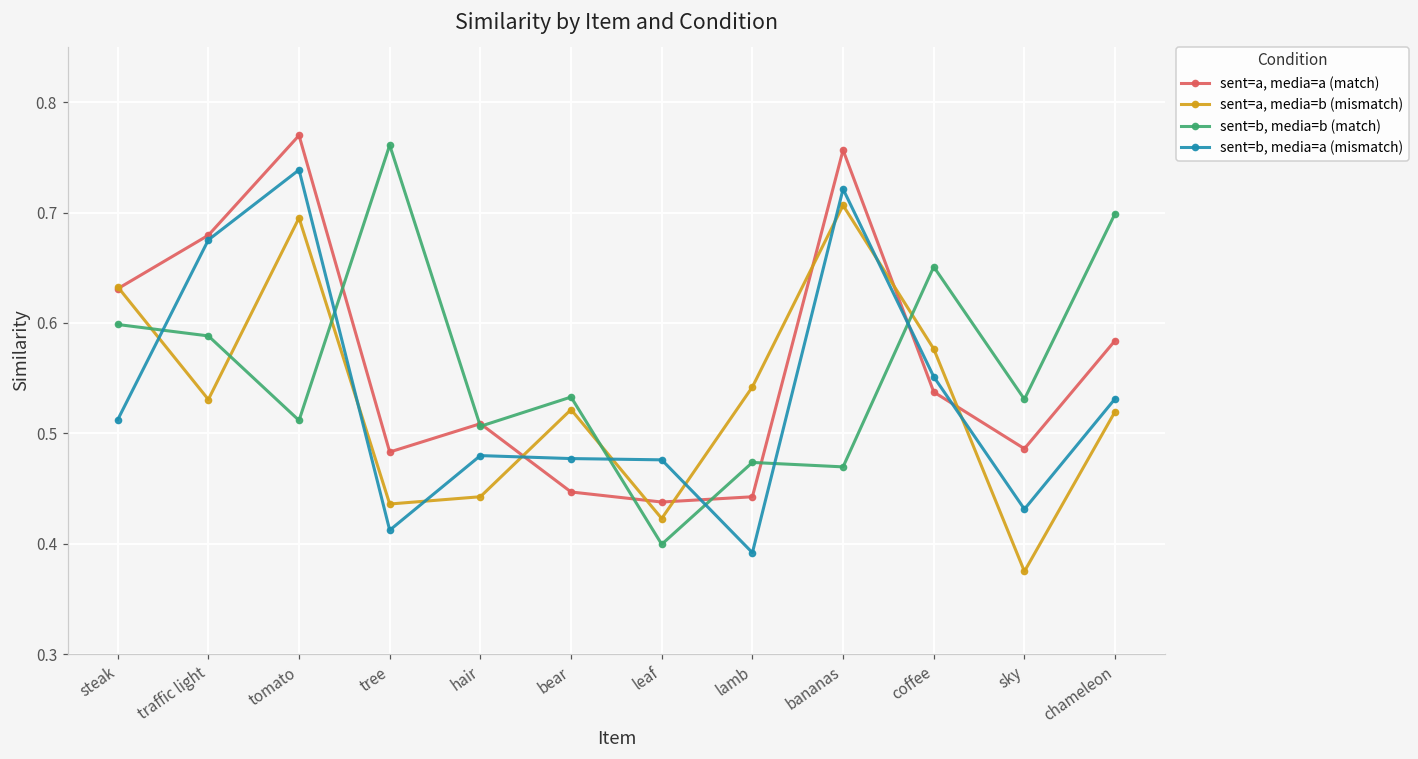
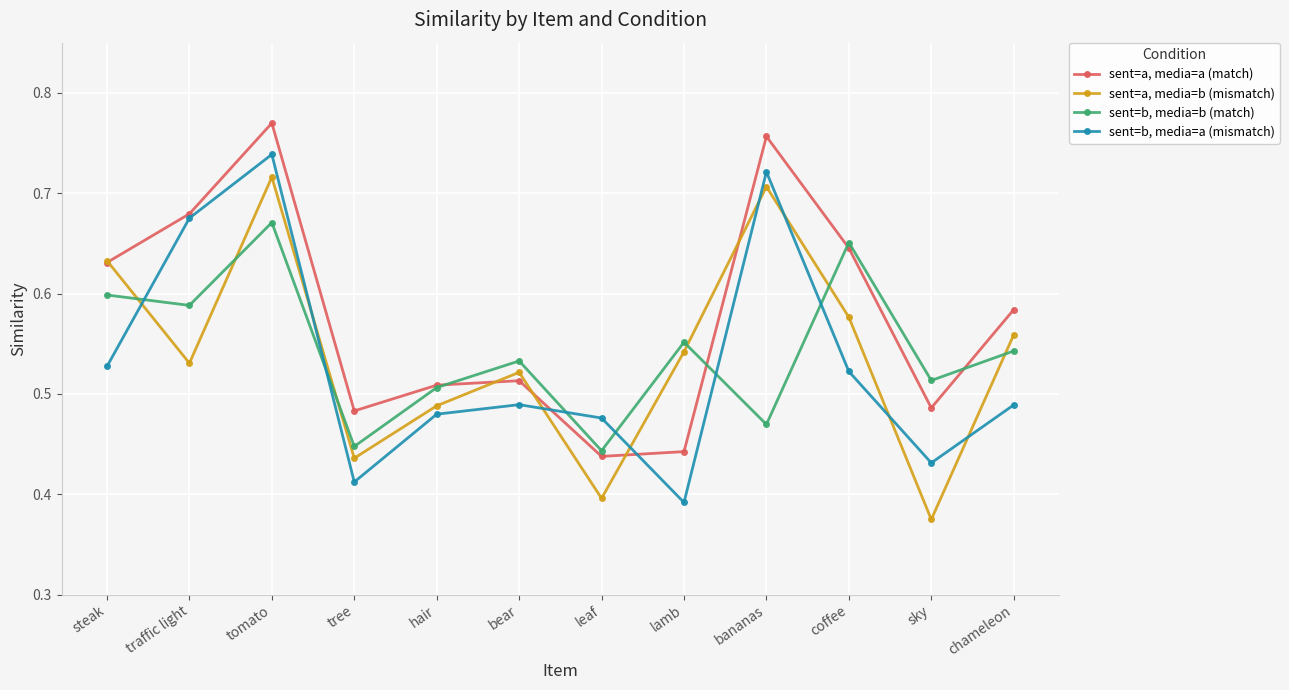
sent=b, media=a (mismatch), steak: 0.512 -> 0.527
sent=a, media=b (mismatch), tomato: 0.695 -> 0.716
sent=b, media=b (match), tomato: 0.512 -> 0.671
sent=b, media=b (match), tree: 0.761 -> 0.448
sent=a, media=b (mismatch), hair: 0.443 -> 0.488
sent=a, media=a (match), bear: 0.447 -> 0.513
sent=b, media=a (mismatch), bear: 0.477 -> 0.489
sent=a, media=b (mismatch), leaf: 0.423 -> 0.396
sent=b, media=b (match), leaf: 0.399 -> 0.443
sent=b, media=b (match), lamb: 0.474 -> 0.552
sent=a, media=a (match), coffee: 0.537 -> 0.645
sent=b, media=a (mismatch), coffee: 0.551 -> 0.522
sent=b, media=b (match), sky: 0.531 -> 0.513
sent=a, media=b (mismatch), chameleon: 0.520 -> 0.559
sent=b, media=b (match), chameleon: 0.699 -> 0.543
sent=b, media=a (mismatch), chameleon: 0.531 -> 0.489
